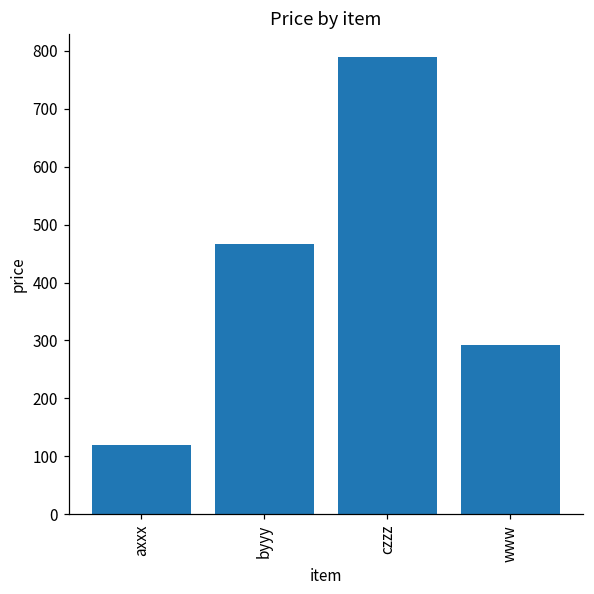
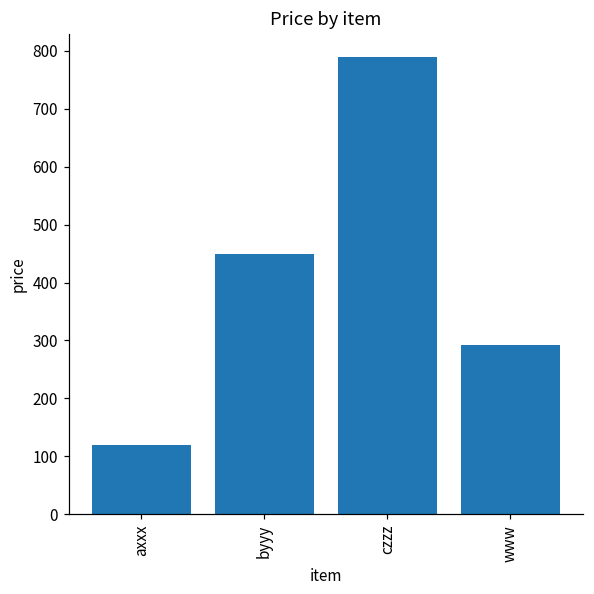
byyy: 470 -> 450
